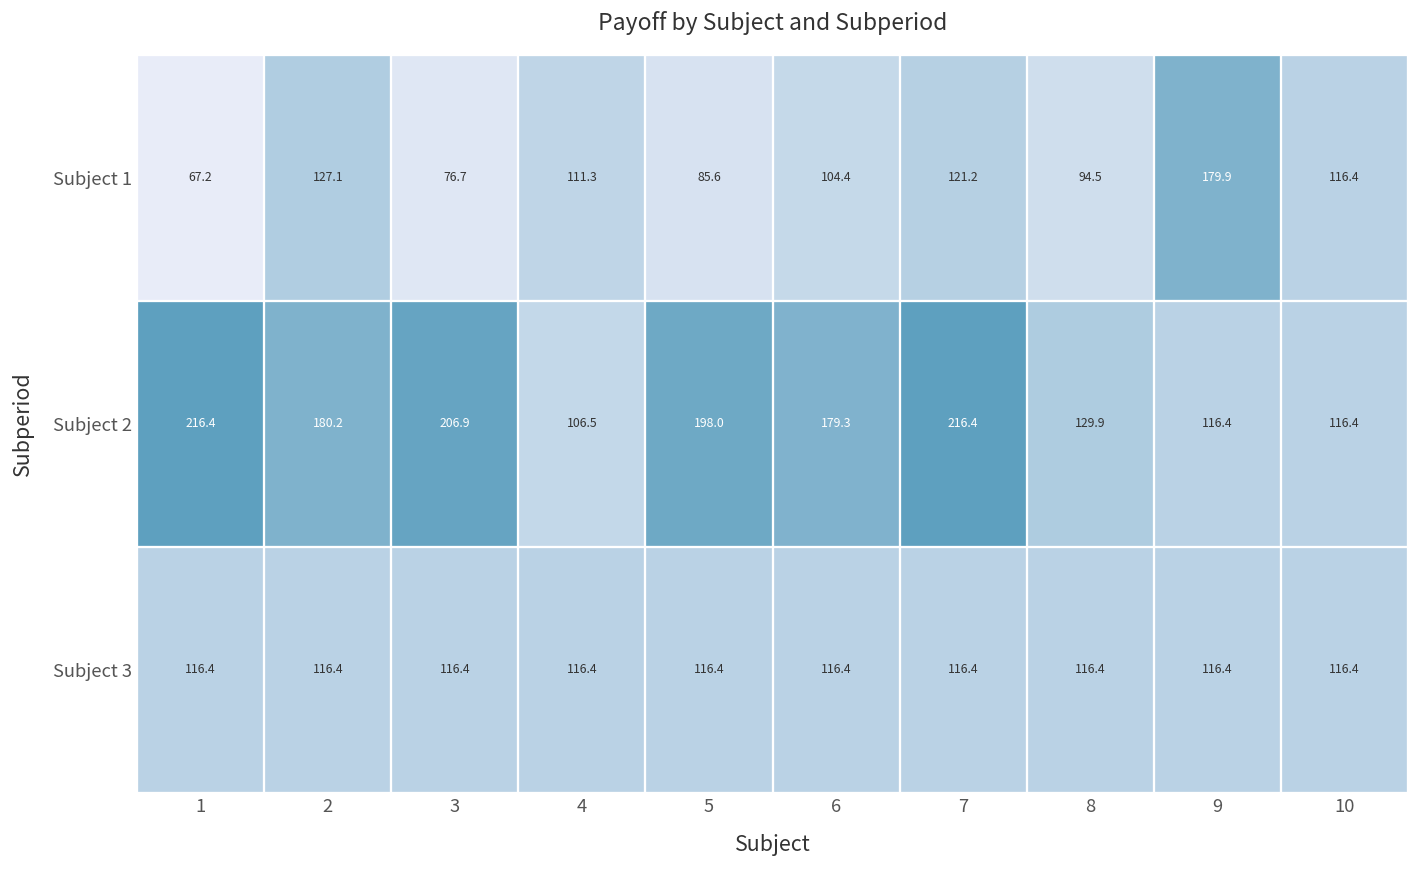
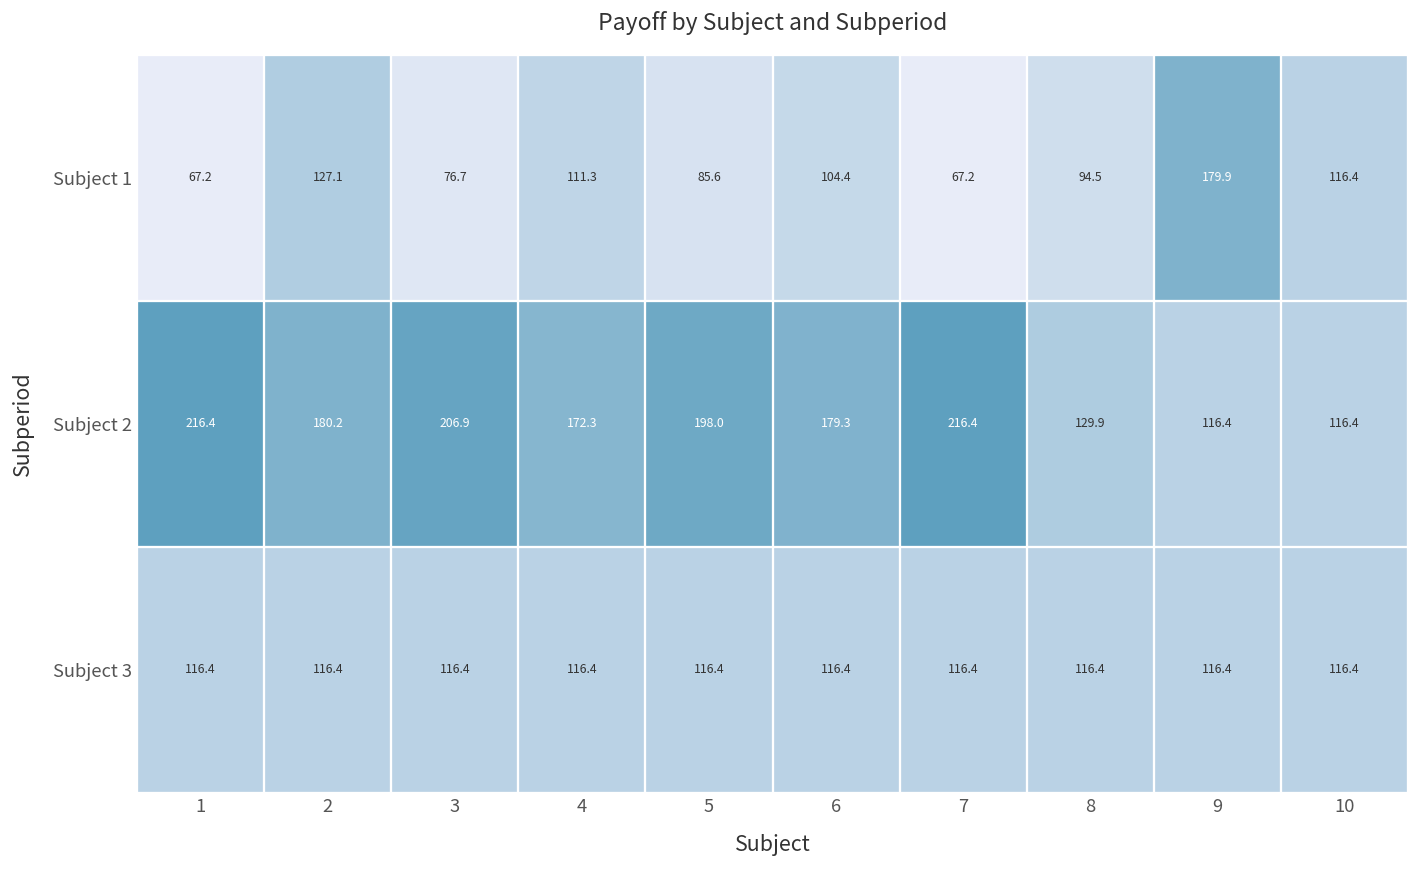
Subject 1, 7: 121.2 -> 67.2
Subject 2, 4: 106.5 -> 172.3
